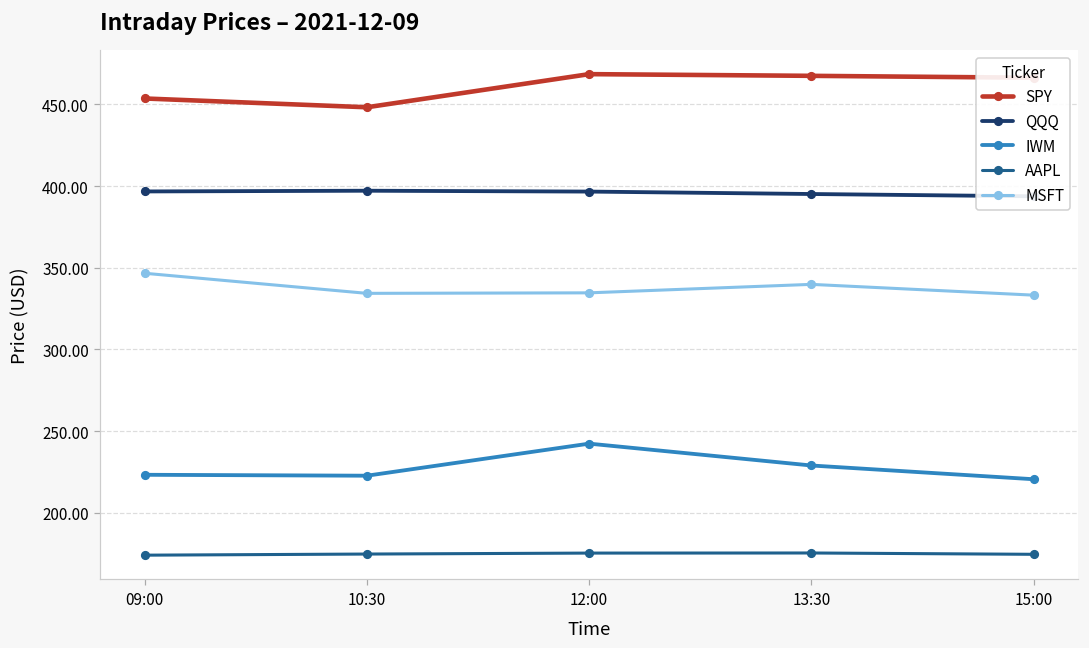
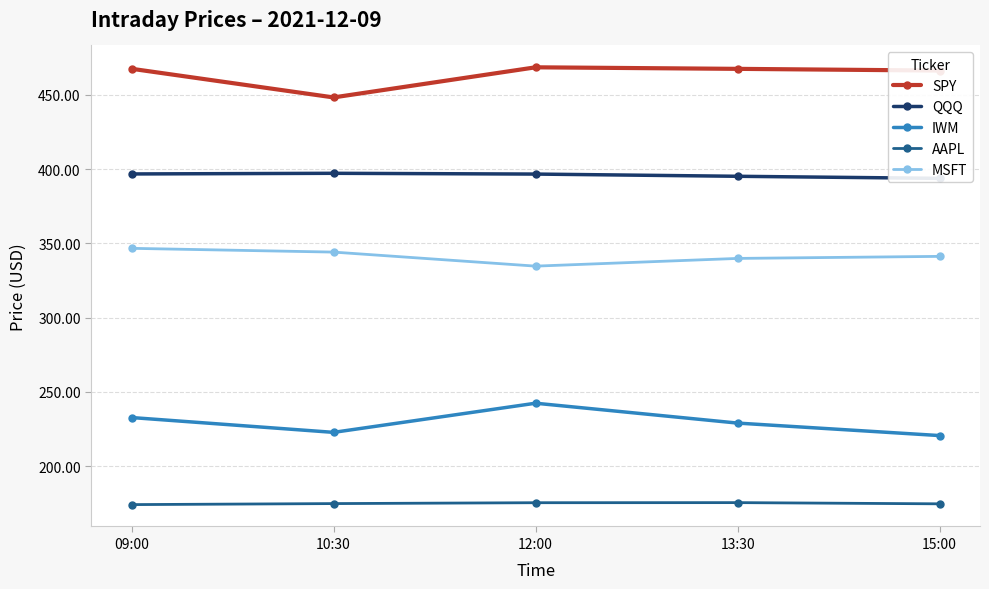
SPY, 09:00: 454 -> 468
IWM, 09:00: 223 -> 233
MSFT, 10:30: 334 -> 344
MSFT, 15:00: 333 -> 341
